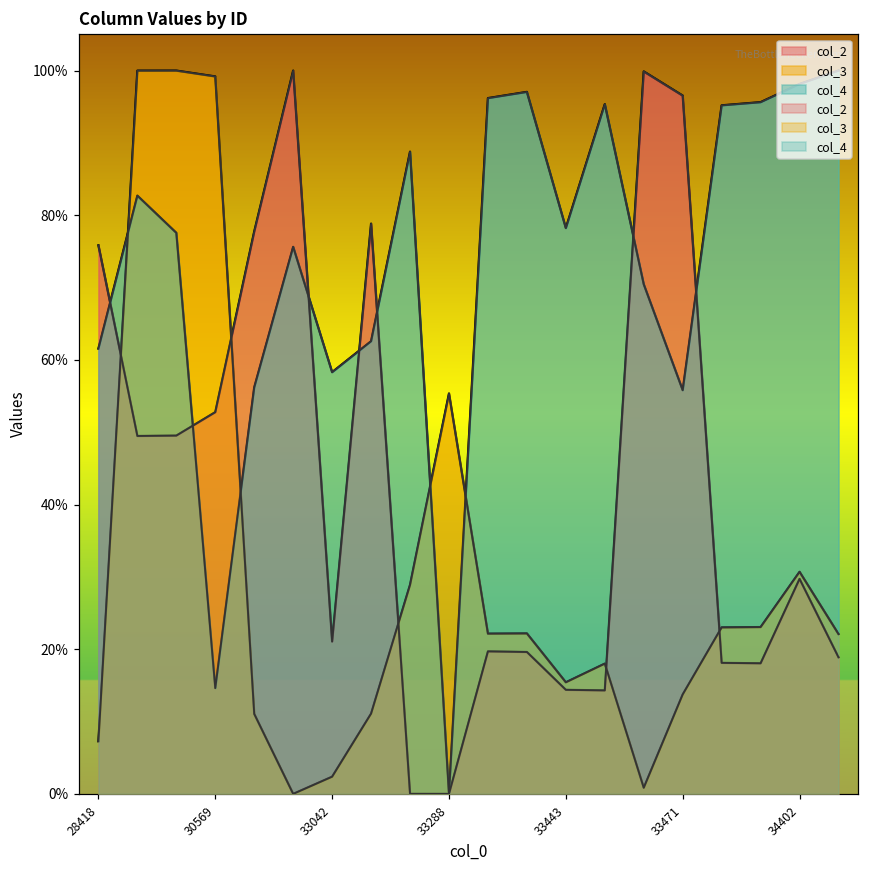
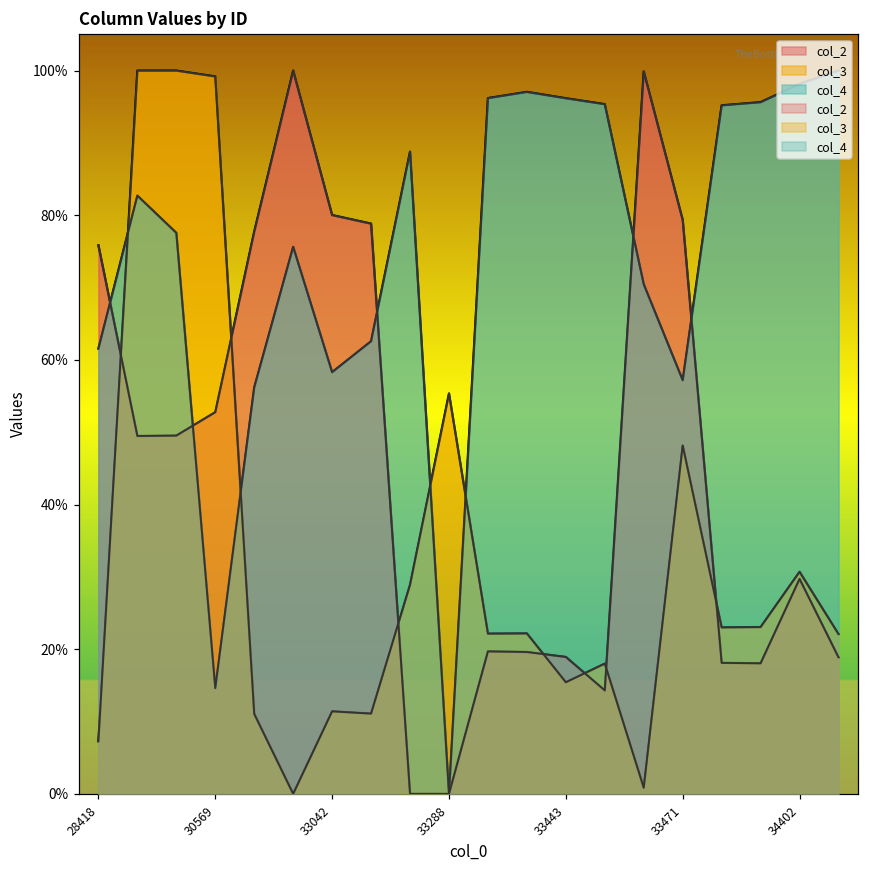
col_2, 33042: 21% -> 80%
col_3, 33042: 2% -> 11%
col_2, 33443: 14% -> 19%
col_4, 33443: 78% -> 96%
col_2, 33471: 97% -> 79%
col_3, 33471: 14% -> 48%
col_4, 33471: 56% -> 57%
